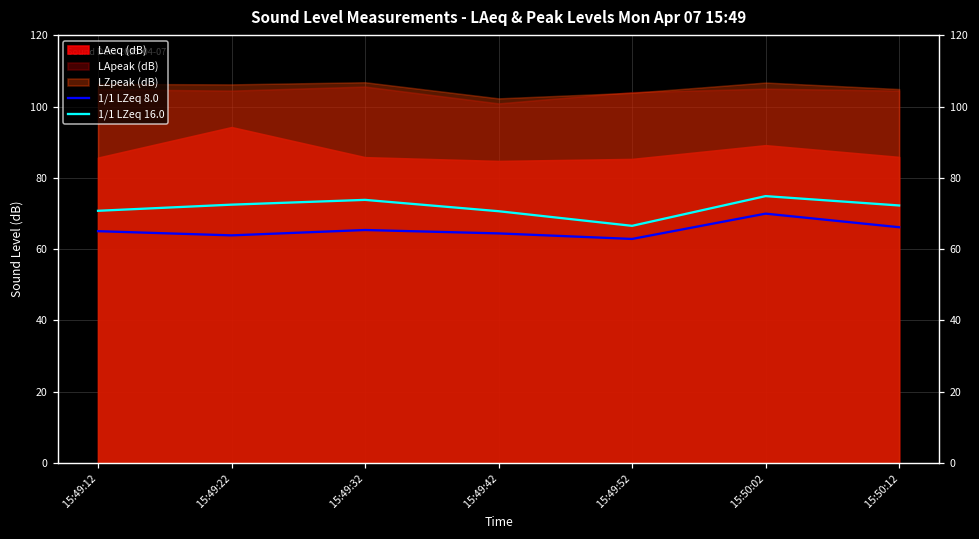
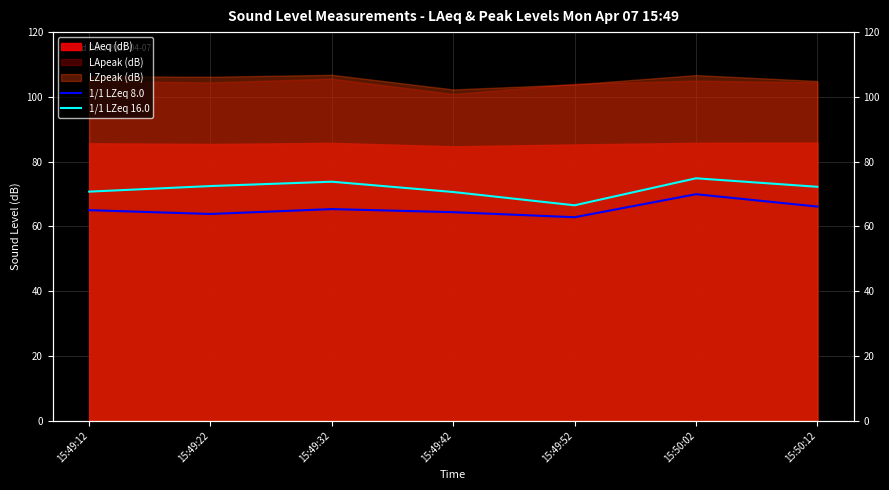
LAeq (dB), 15:49:22: 94 -> 85
LAeq (dB), 15:50:02: 89 -> 86
